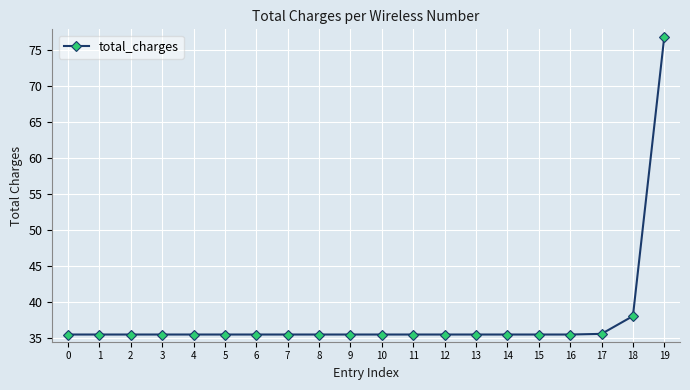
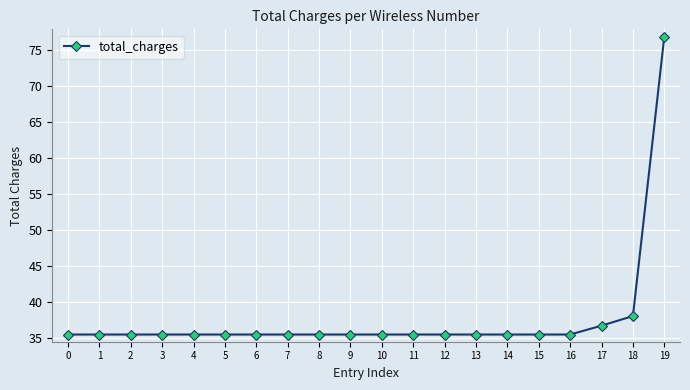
17: 36 -> 37
